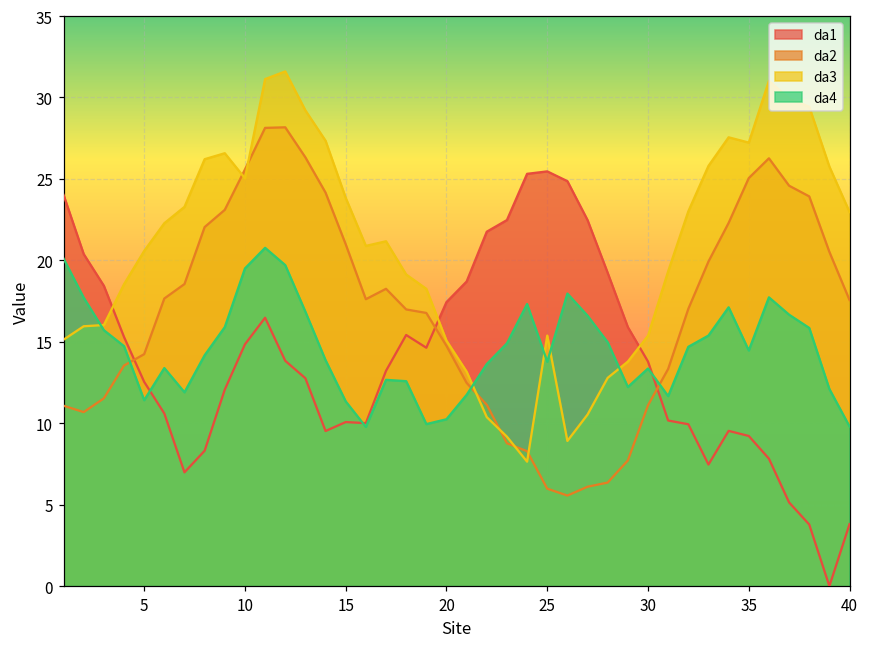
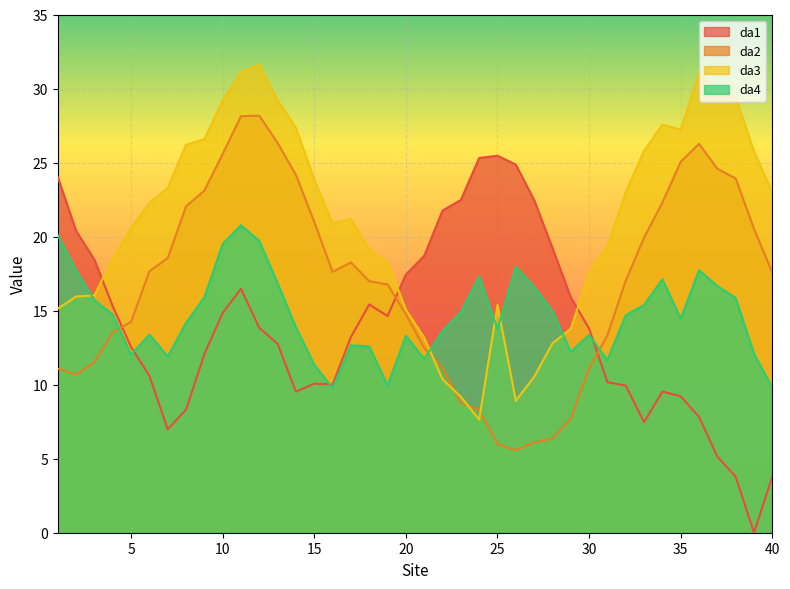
da4, 5: 11.4 -> 12.0
da3, 10: 25.0 -> 29.2
da4, 20: 10.2 -> 13.3
da3, 30: 15.4 -> 17.5
